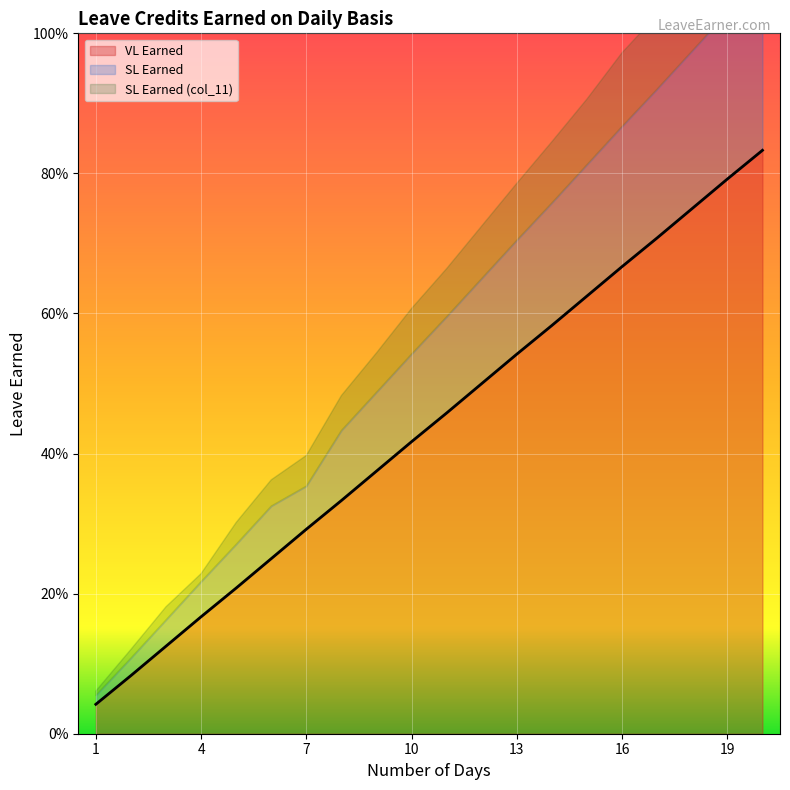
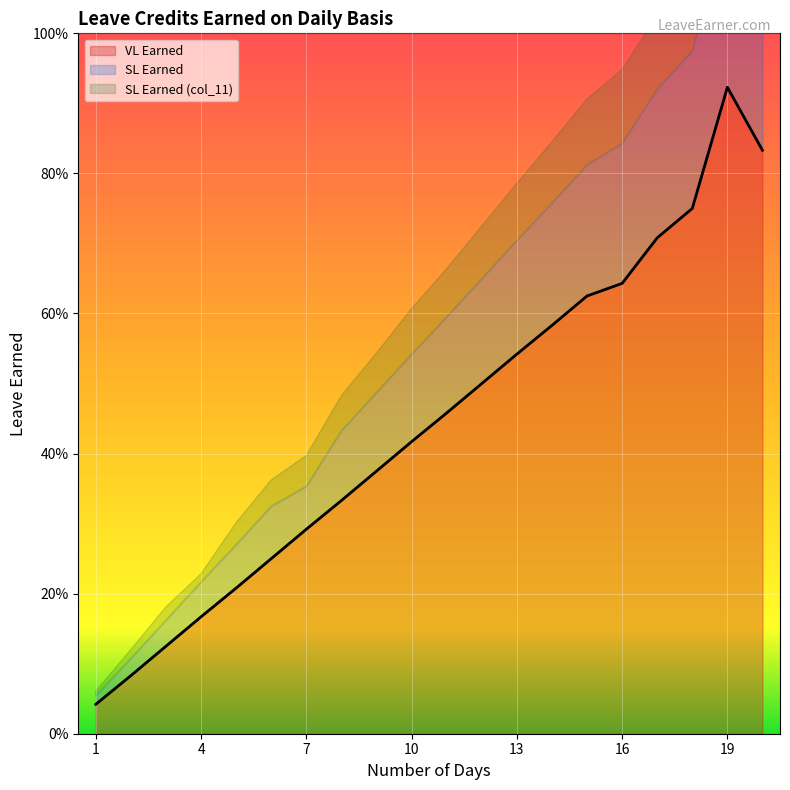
VL Earned, 16: 67% -> 64%
VL Earned, 19: 79% -> 92%
